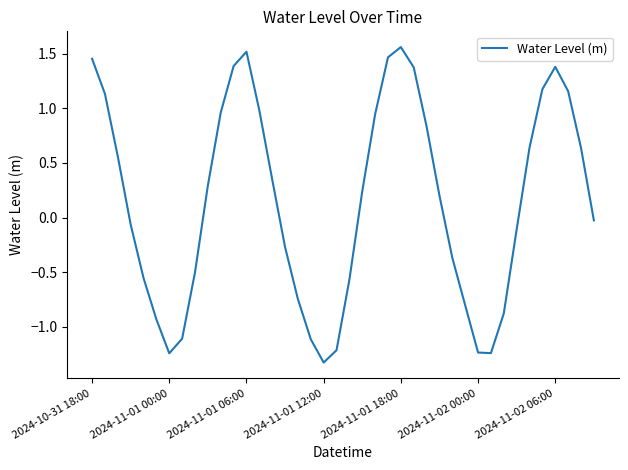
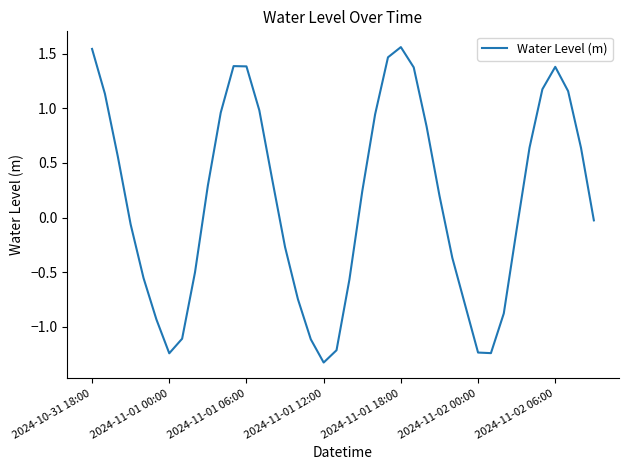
2024-10-31 18:00: 1.45 -> 1.54
2024-11-01 06:00: 1.52 -> 1.38
